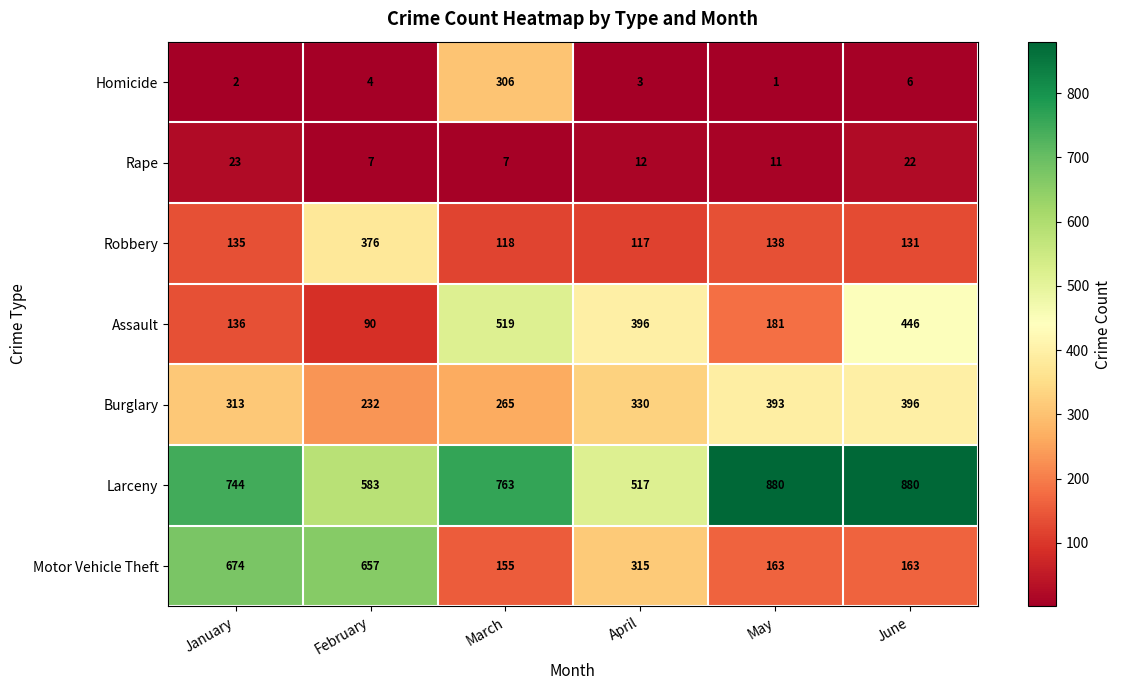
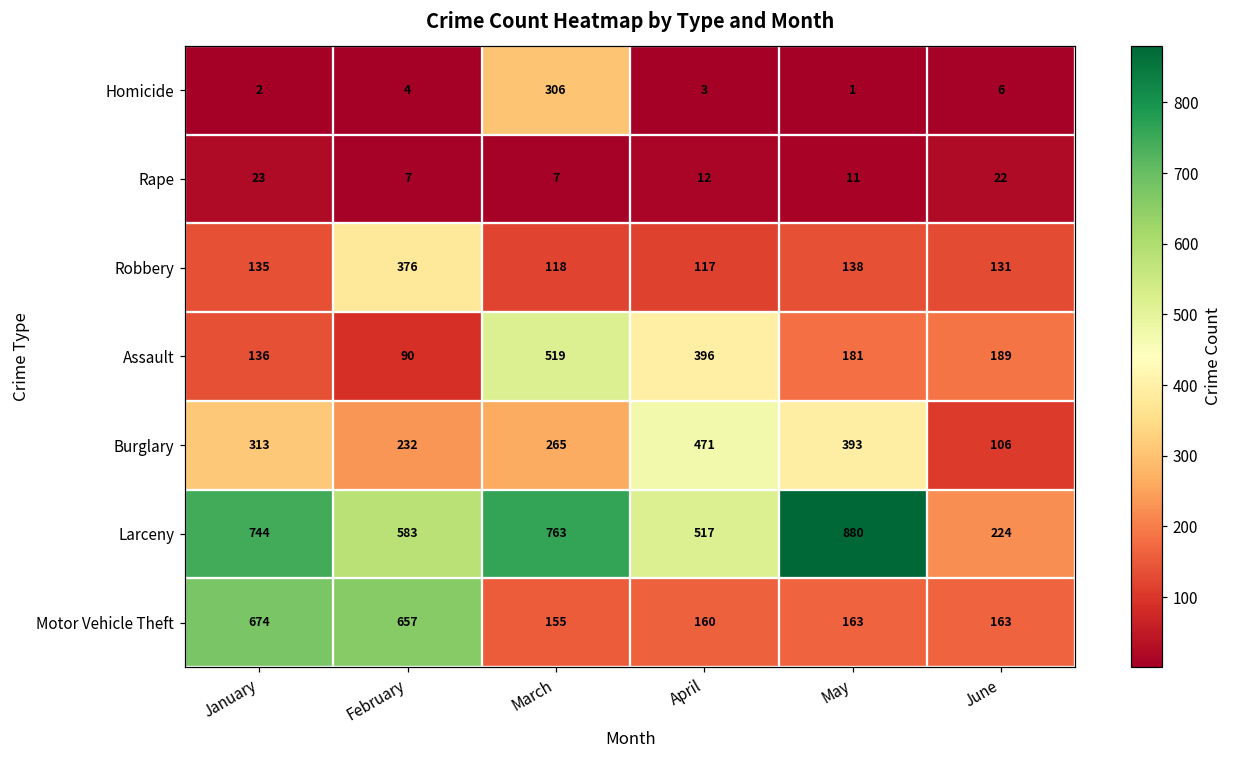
Assault, June: 446 -> 189
Burglary, April: 330 -> 471
Burglary, June: 396 -> 106
Larceny, June: 880 -> 224
Motor Vehicle Theft, April: 315 -> 160
